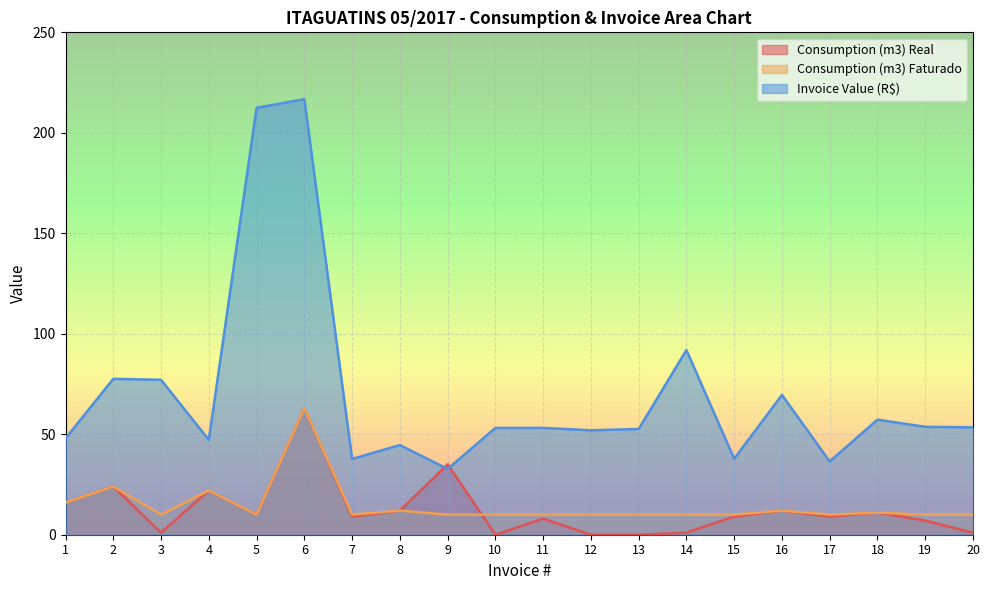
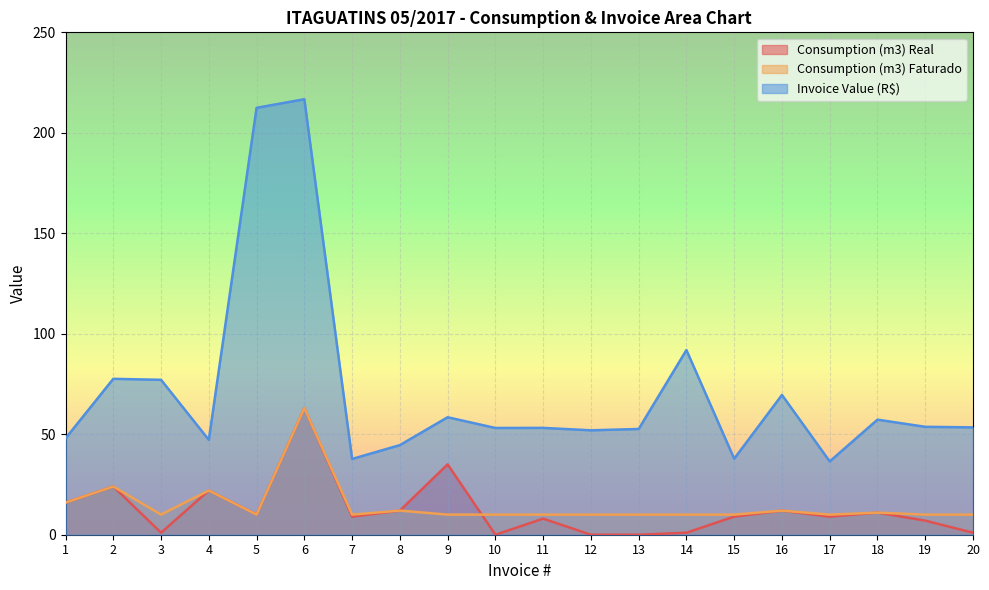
Invoice Value (R$), 9: 33 -> 58
